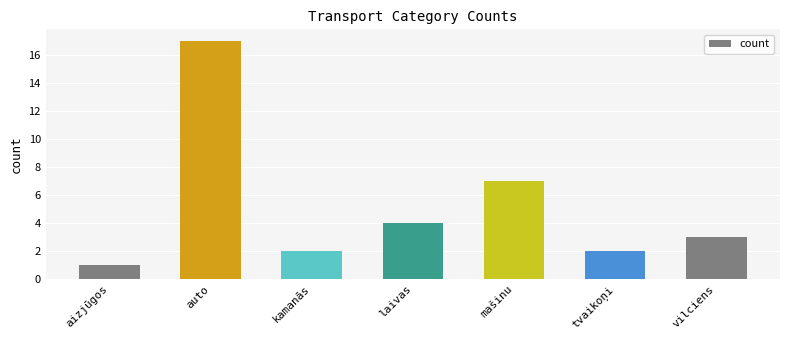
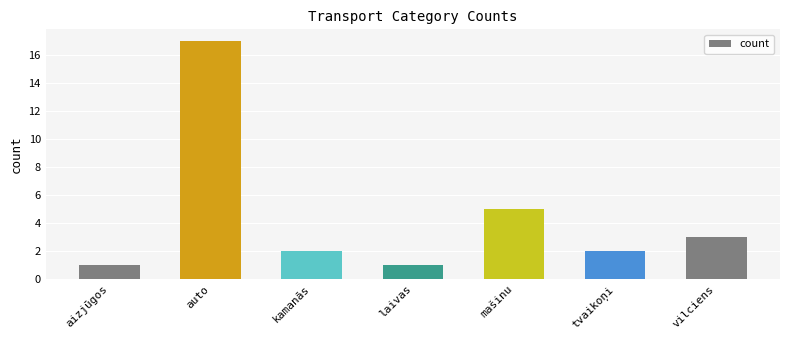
laivas: 4 -> 1
mašinu: 7 -> 5
